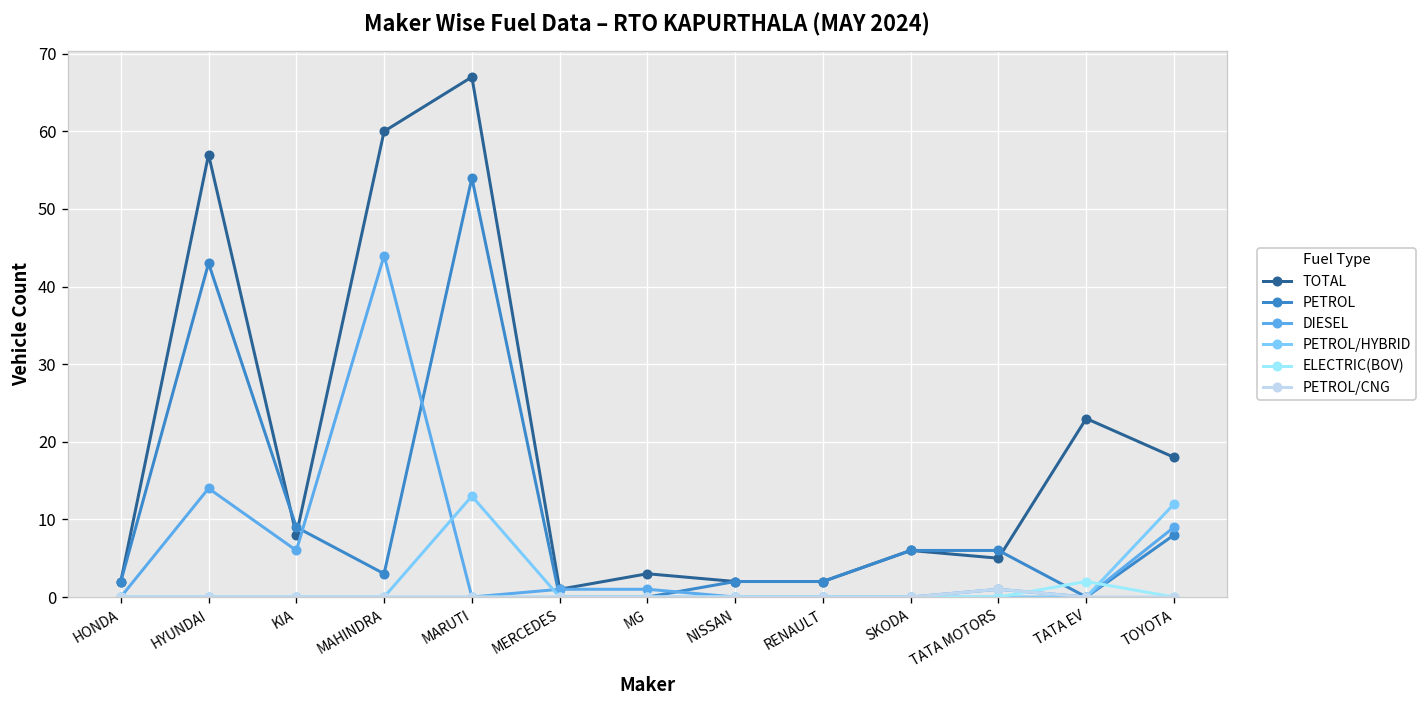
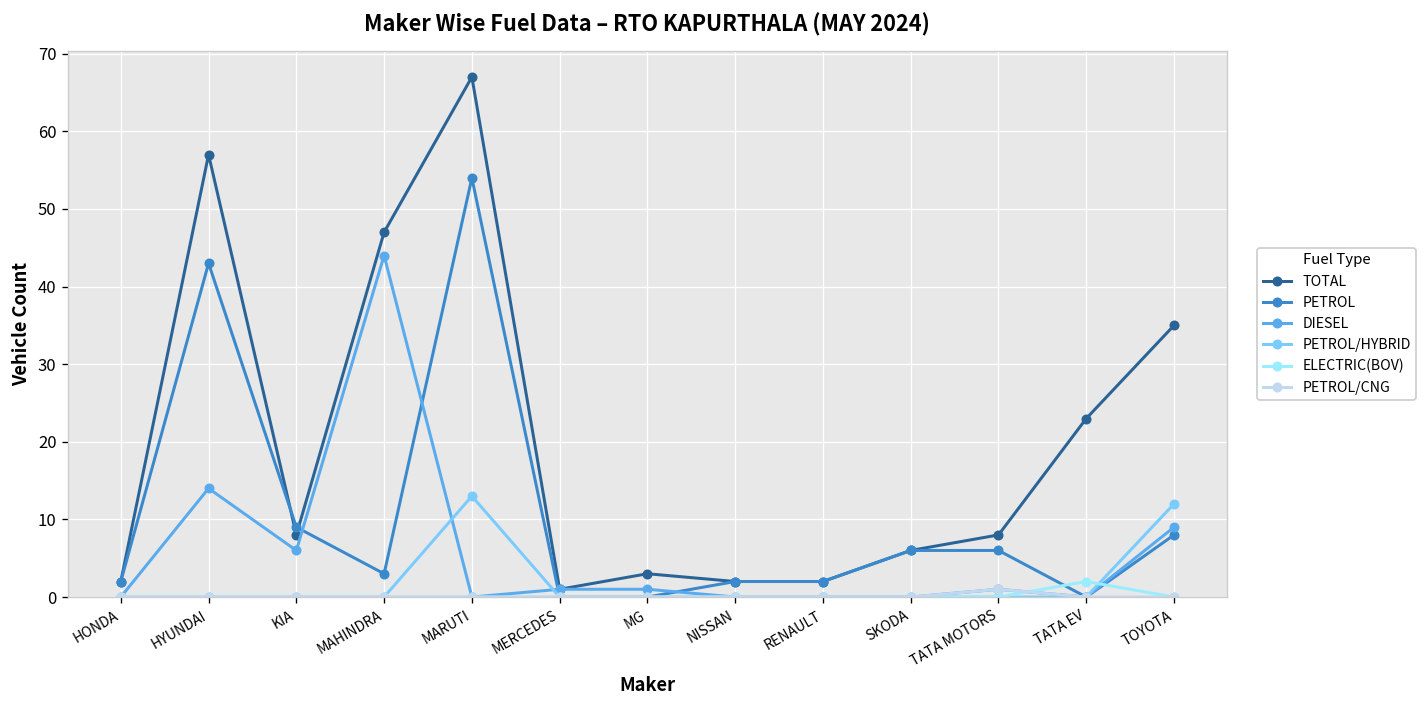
TOTAL, MAHINDRA: 60 -> 47
TOTAL, TATA MOTORS: 5 -> 8
TOTAL, TOYOTA: 18 -> 35
